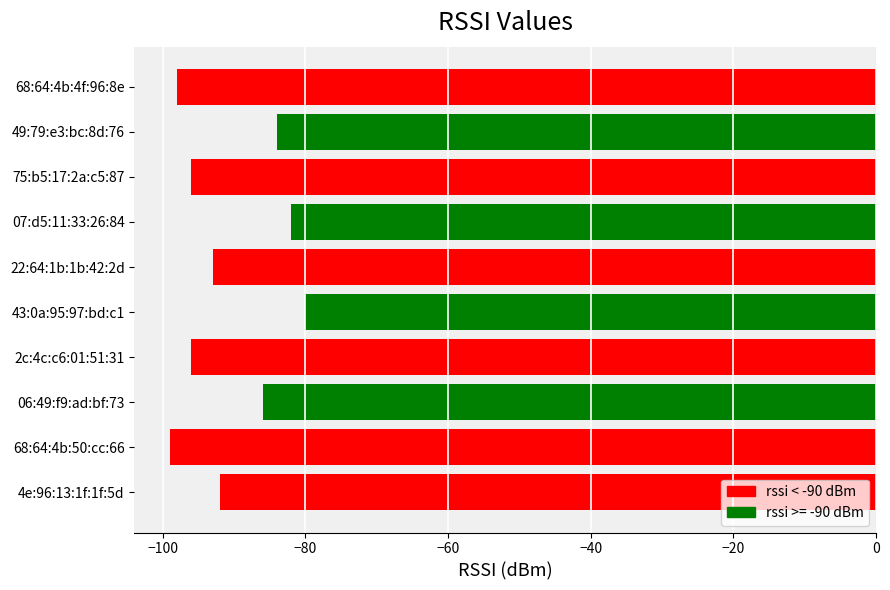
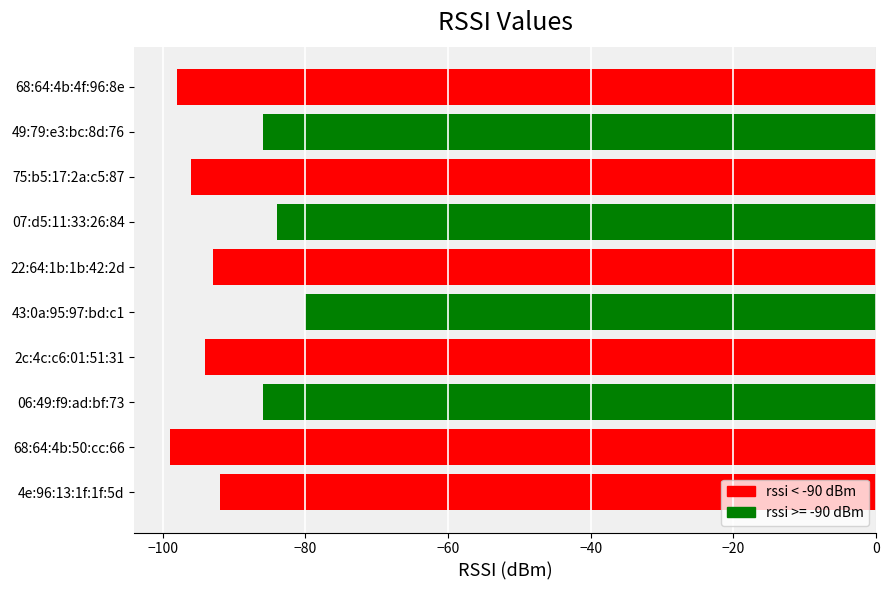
49:79:e3:bc:8d:76: -84 -> -86
07:d5:11:33:26:84: -82 -> -84
2c:4c:c6:01:51:31: -96 -> -94
